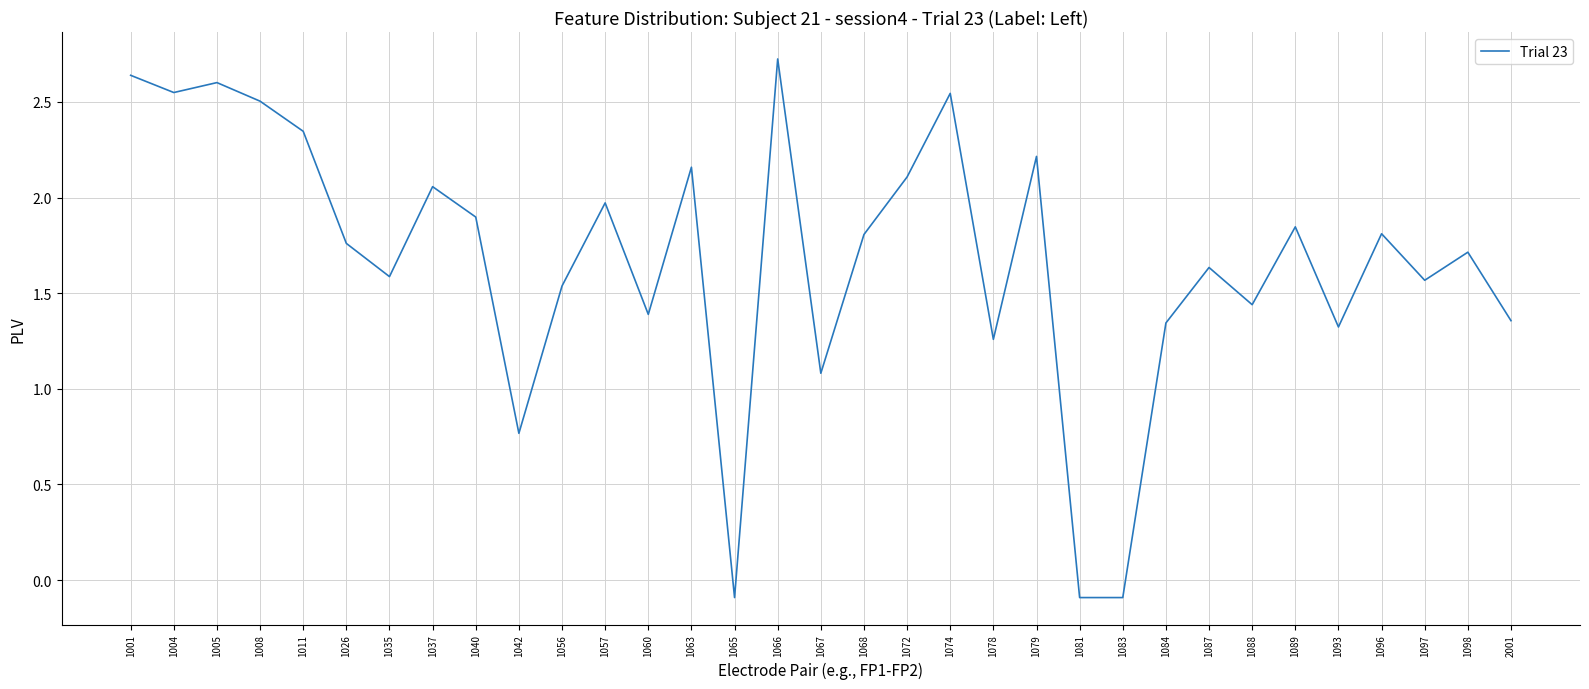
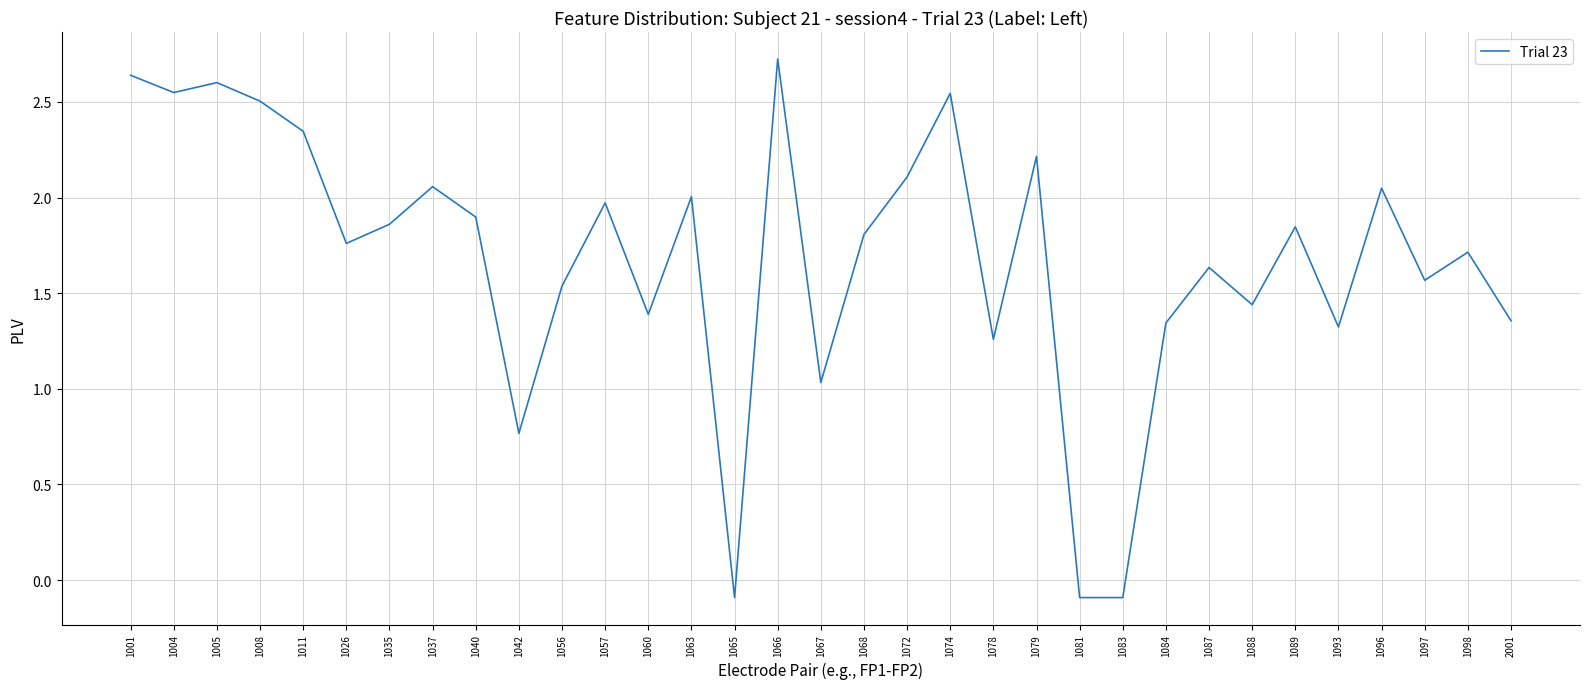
1035: 1.59 -> 1.86
1063: 2.16 -> 2.00
1067: 1.08 -> 1.03
1096: 1.81 -> 2.05
